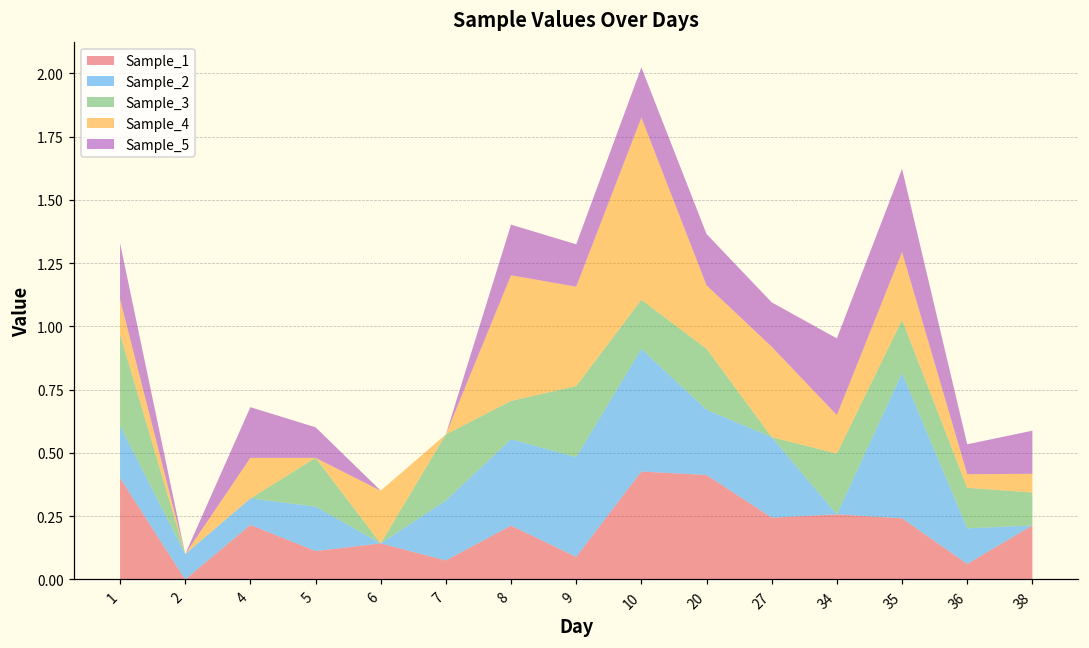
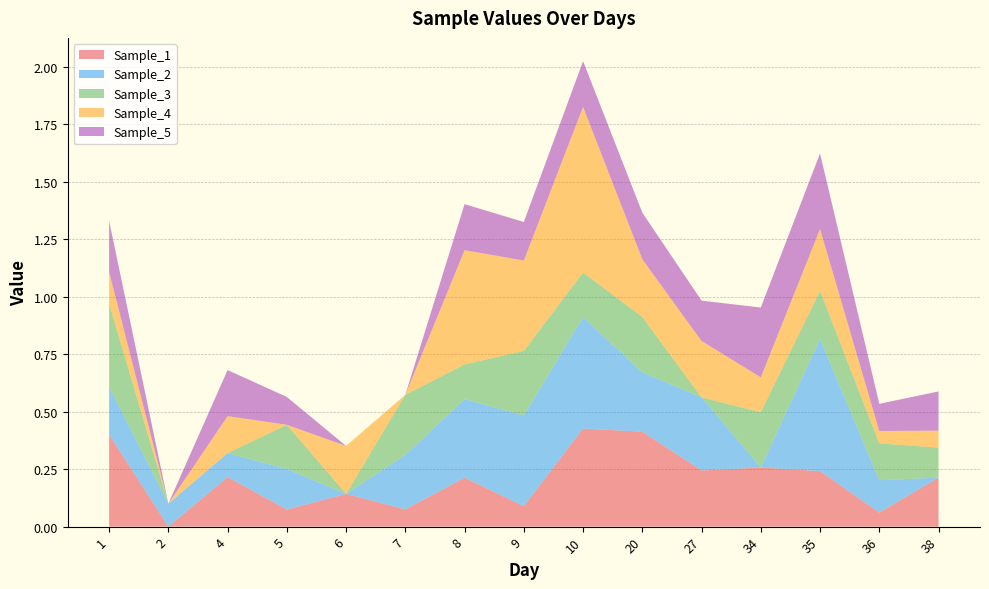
Sample_1, 5: 0.11 -> 0.07
Sample_4, 27: 0.36 -> 0.25
